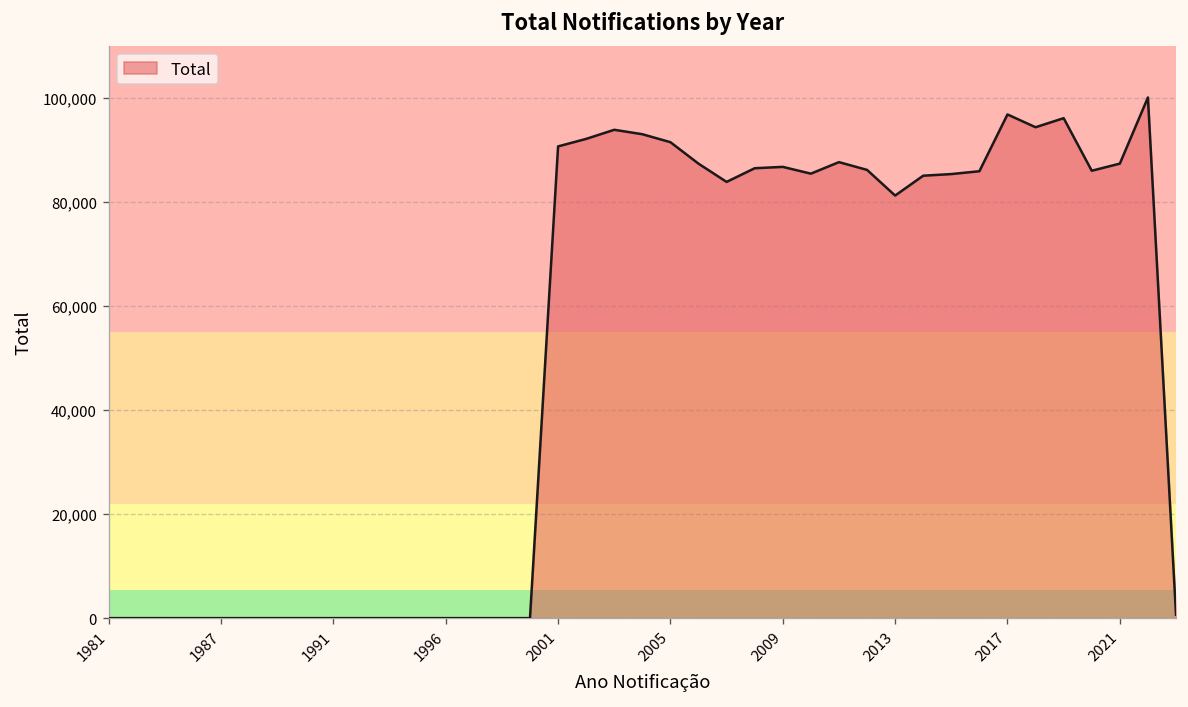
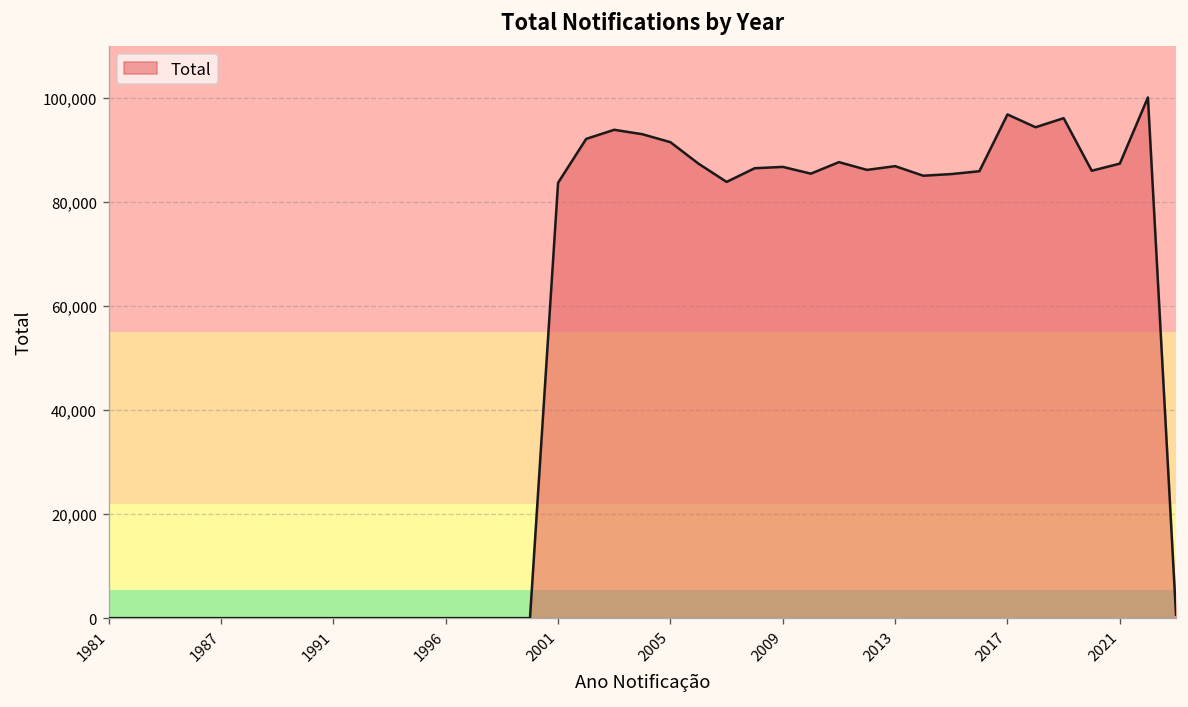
2001: 91,000 -> 84,000
2013: 81,000 -> 87,000
